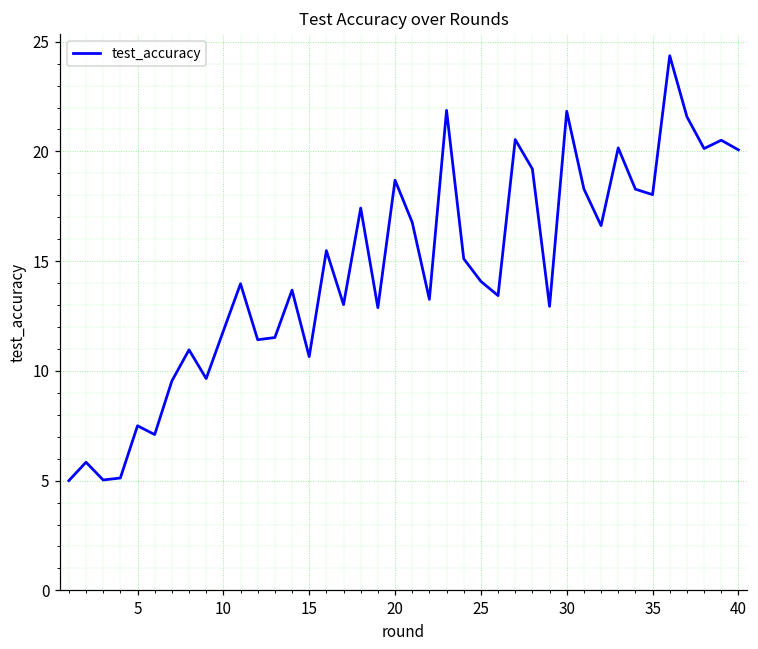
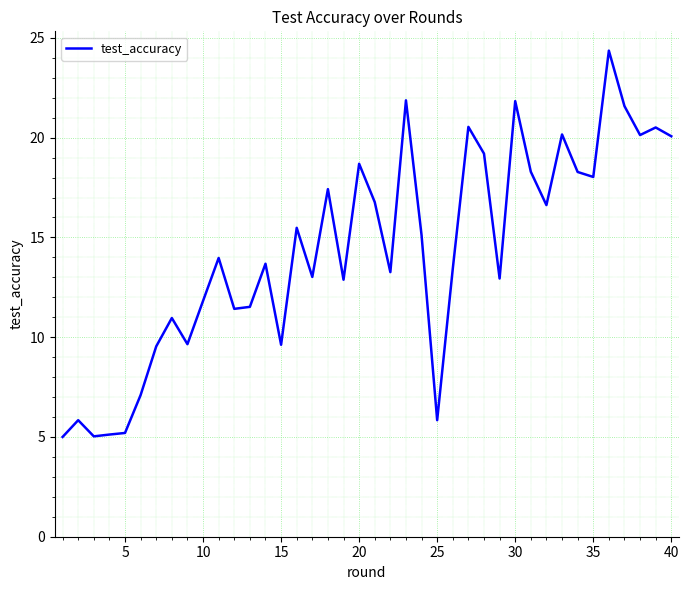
5: 7.5 -> 5.2
15: 10.7 -> 9.6
25: 14.1 -> 5.8
